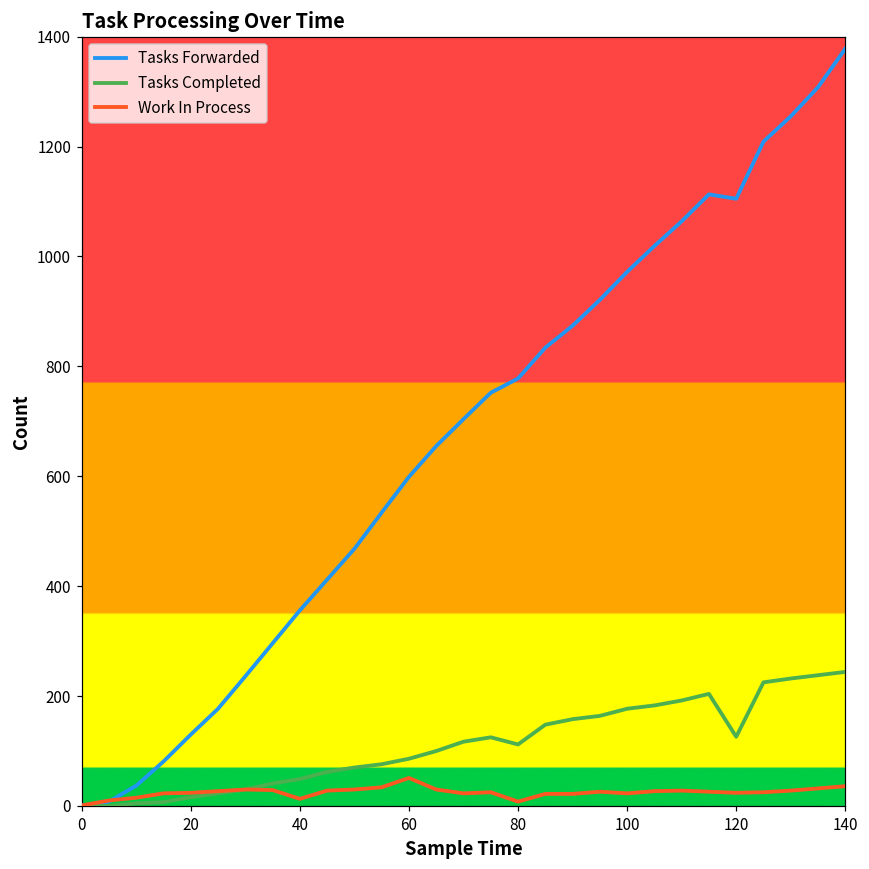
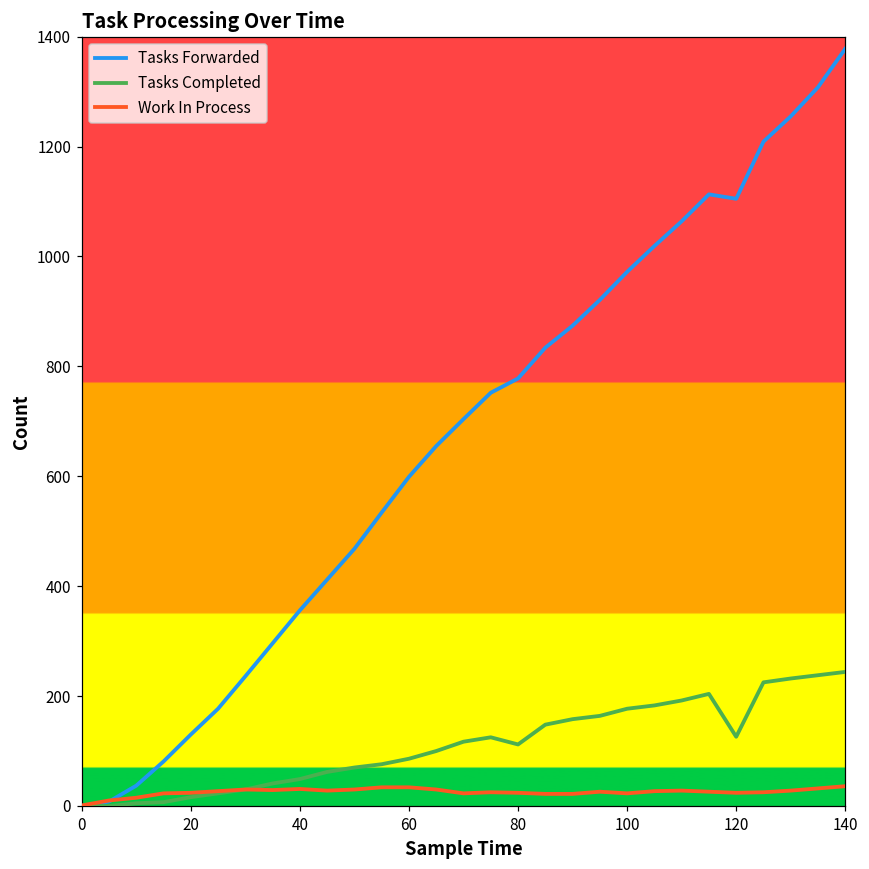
Work In Process, 40: 10 -> 30
Work In Process, 60: 50 -> 30
Work In Process, 80: 10 -> 20
